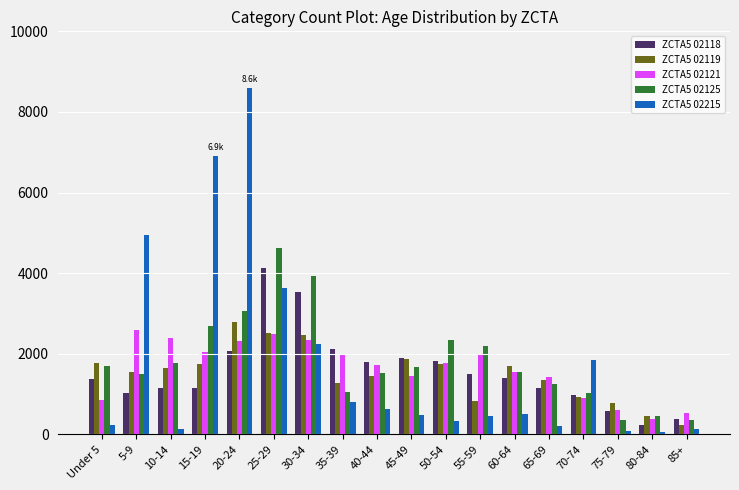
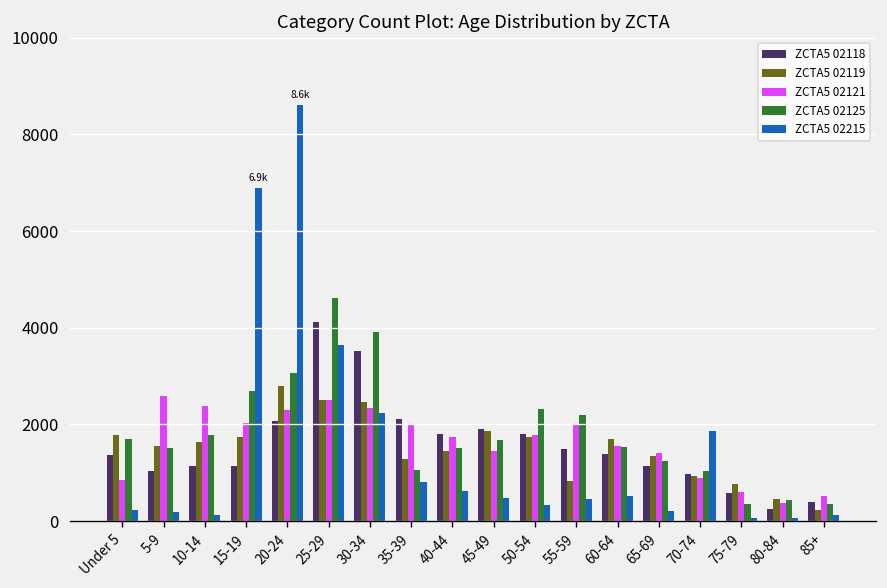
ZCTA5 02215, 5-9: 5000 -> 200
